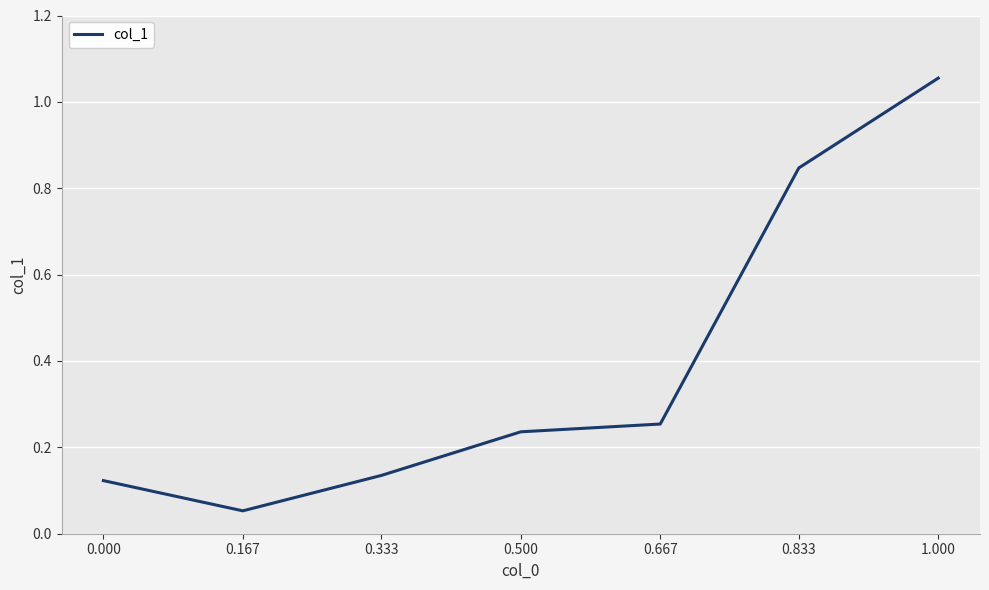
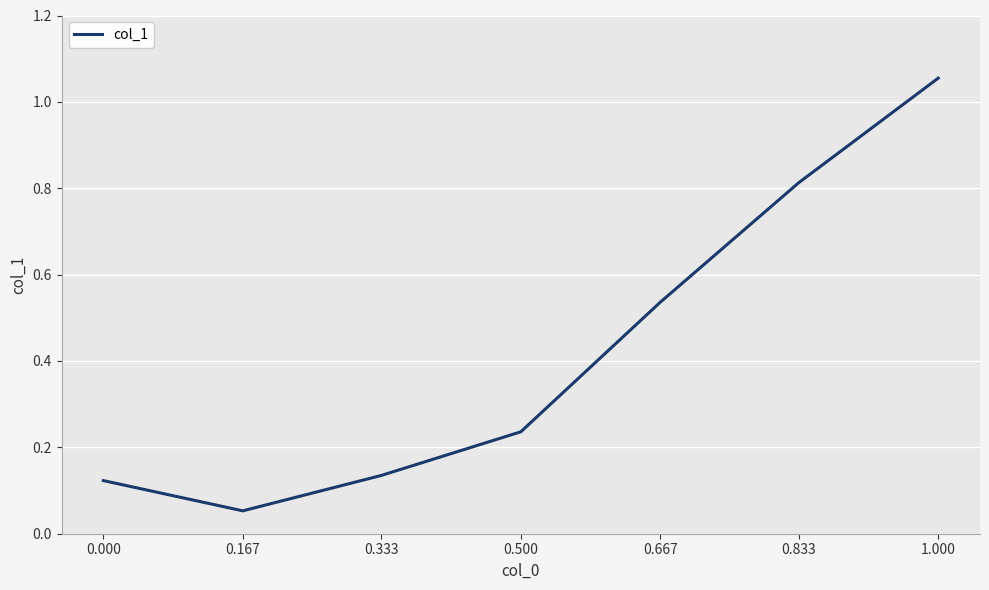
0.667: 0.25 -> 0.54
0.833: 0.85 -> 0.81
